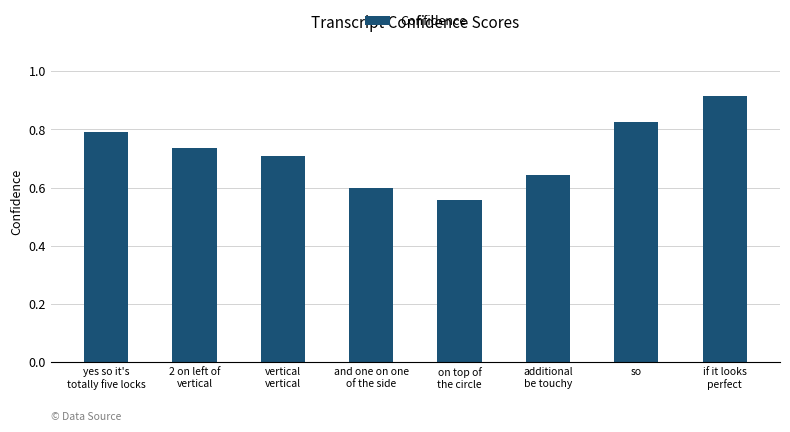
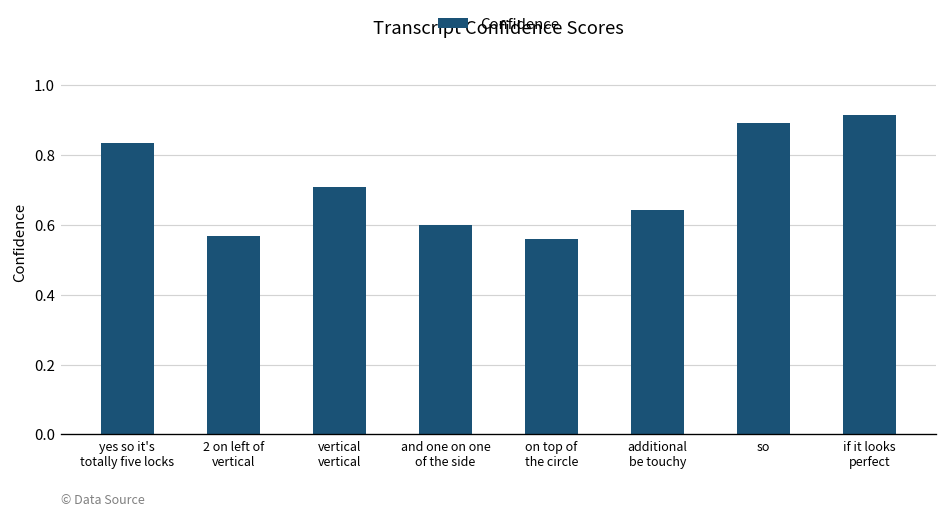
yes so it's totally five locks: 0.79 -> 0.83
2 on left of vertical: 0.74 -> 0.57
so: 0.82 -> 0.89
